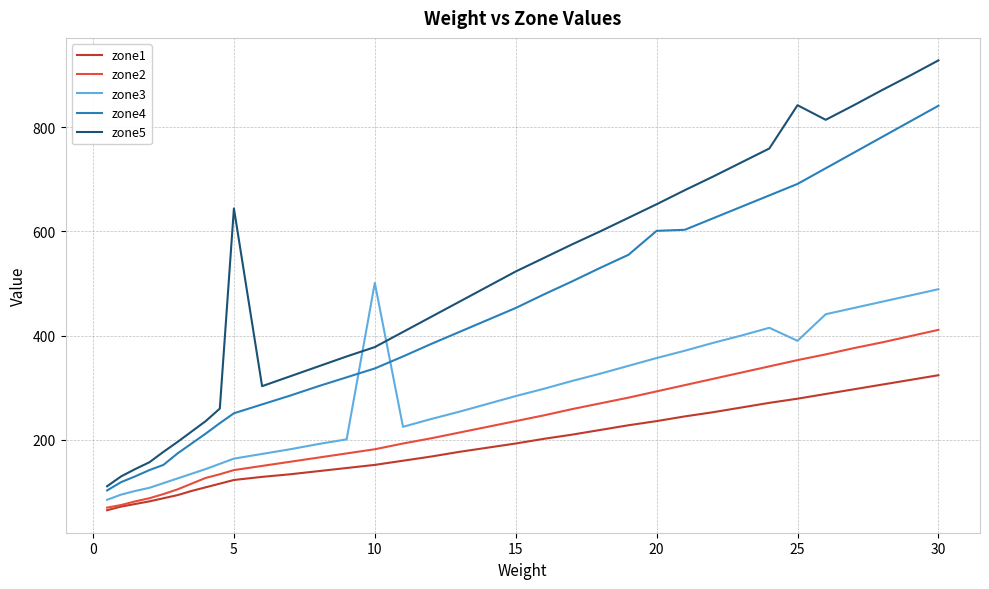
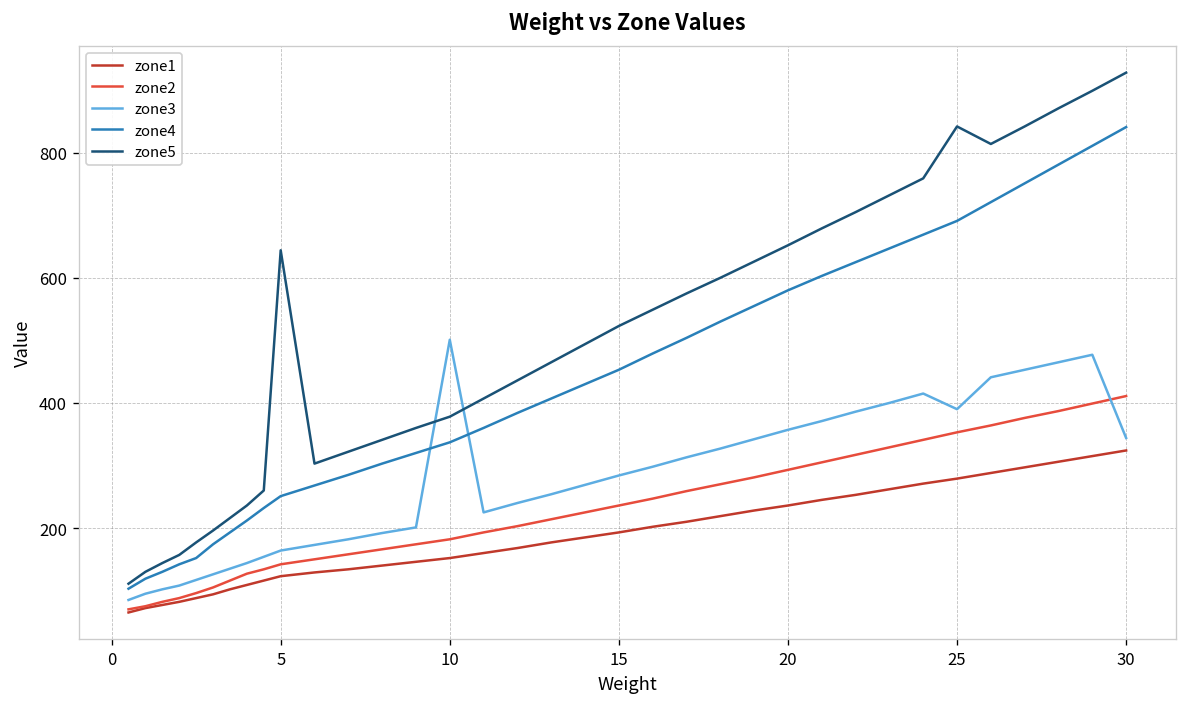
zone4, 20: 600 -> 580
zone3, 30: 490 -> 340
